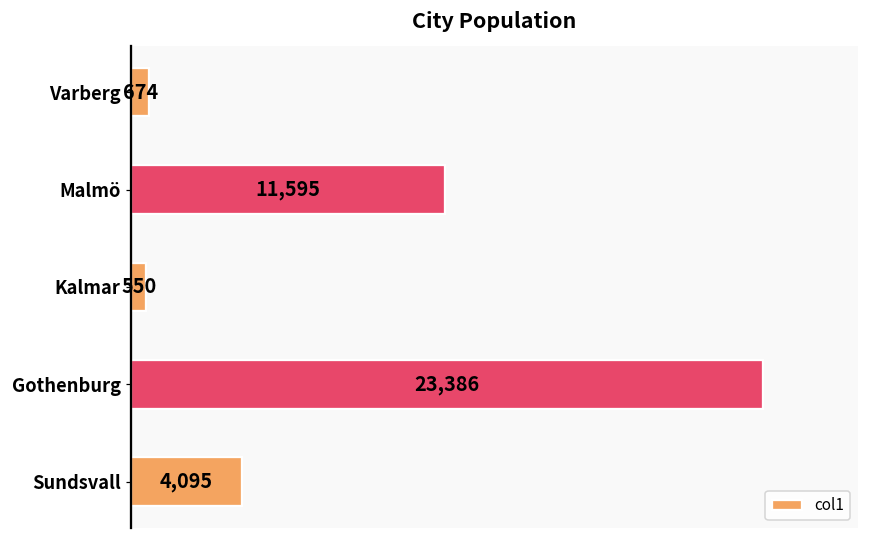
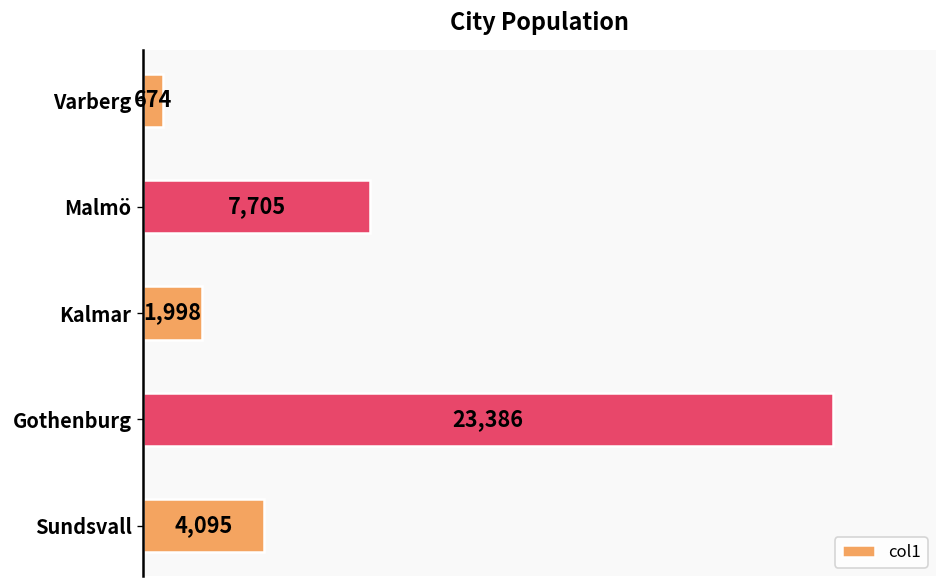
Malmö: 11,595 -> 7,705
Kalmar: 550 -> 1,998
